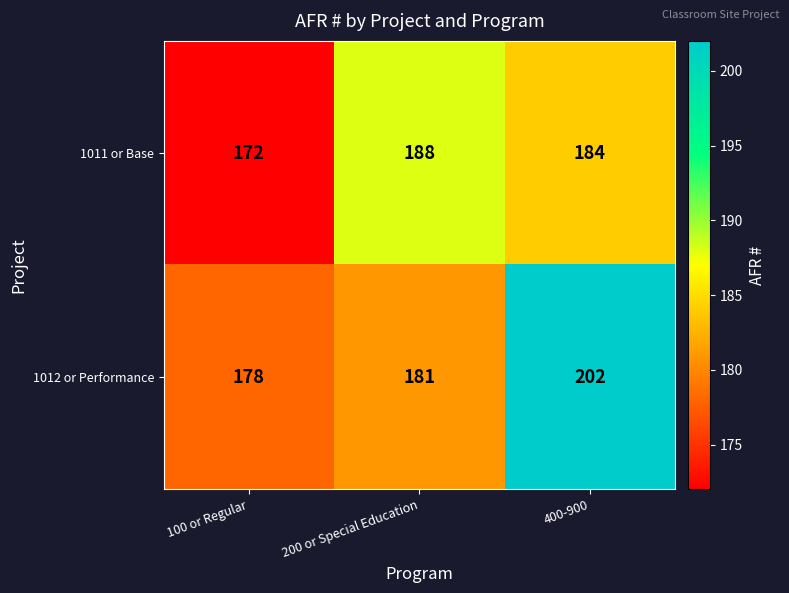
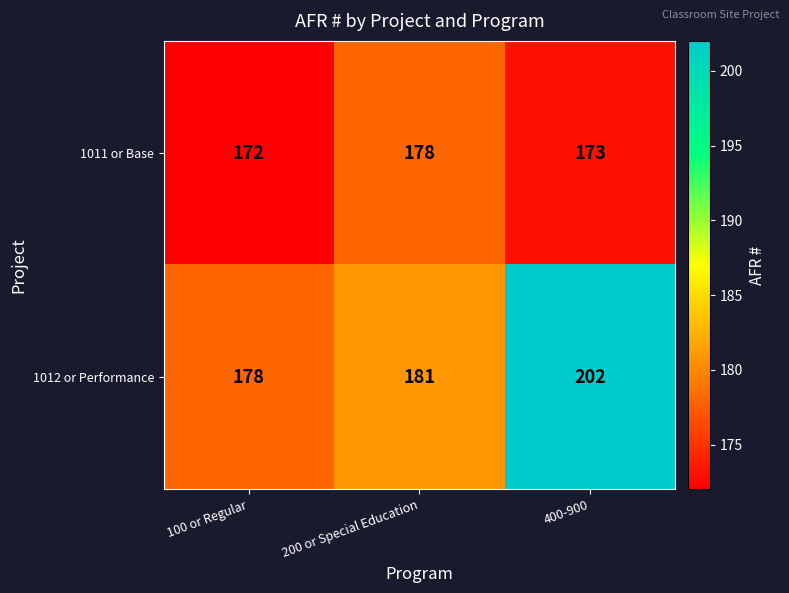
1011 or Base, 200 or Special Education: 188 -> 178
1011 or Base, 400-900: 184 -> 173
